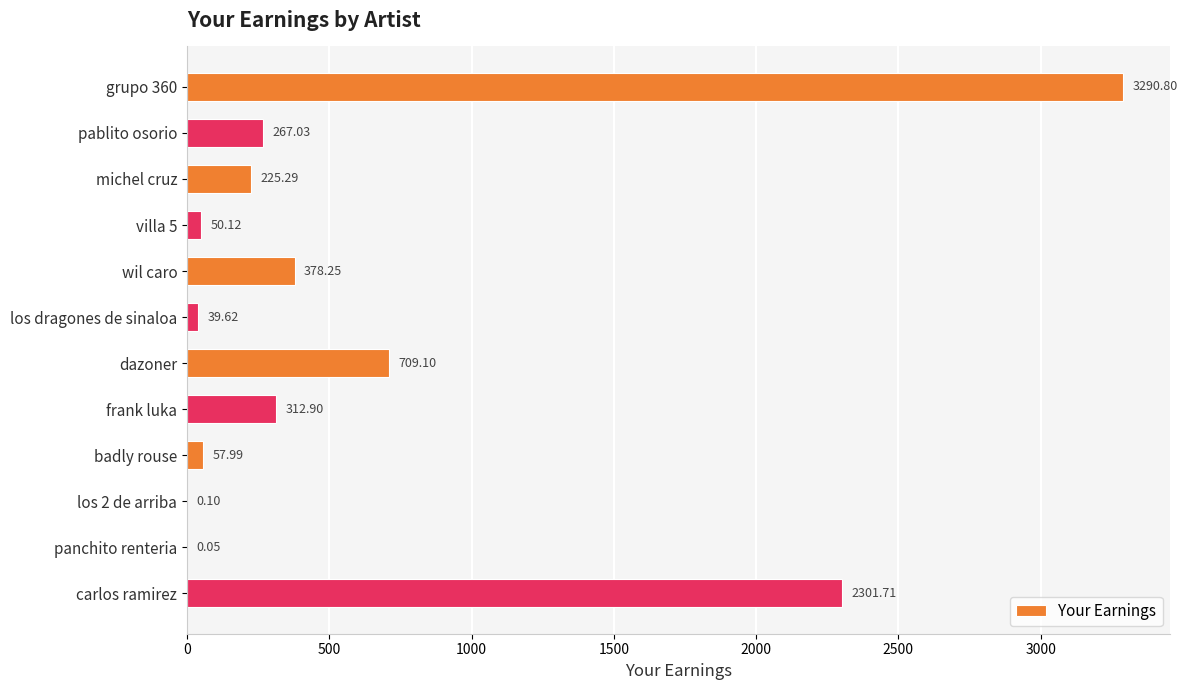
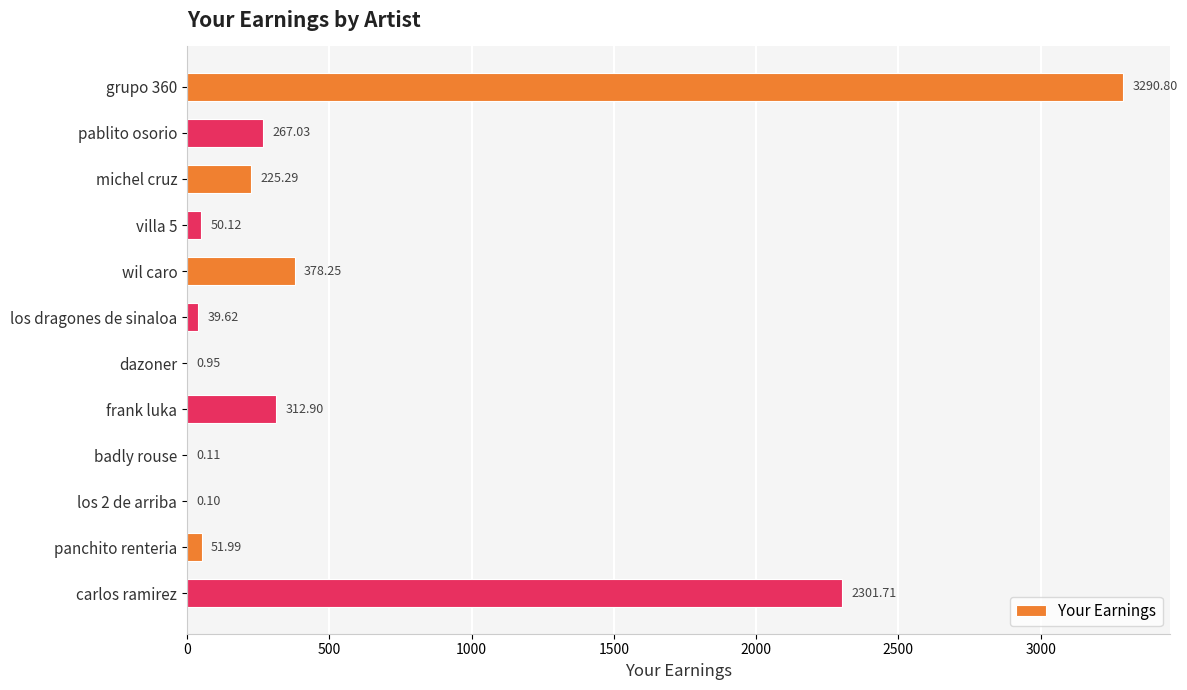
dazoner: 709.10 -> 0.95
badly rouse: 57.99 -> 0.11
panchito renteria: 0.05 -> 51.99
